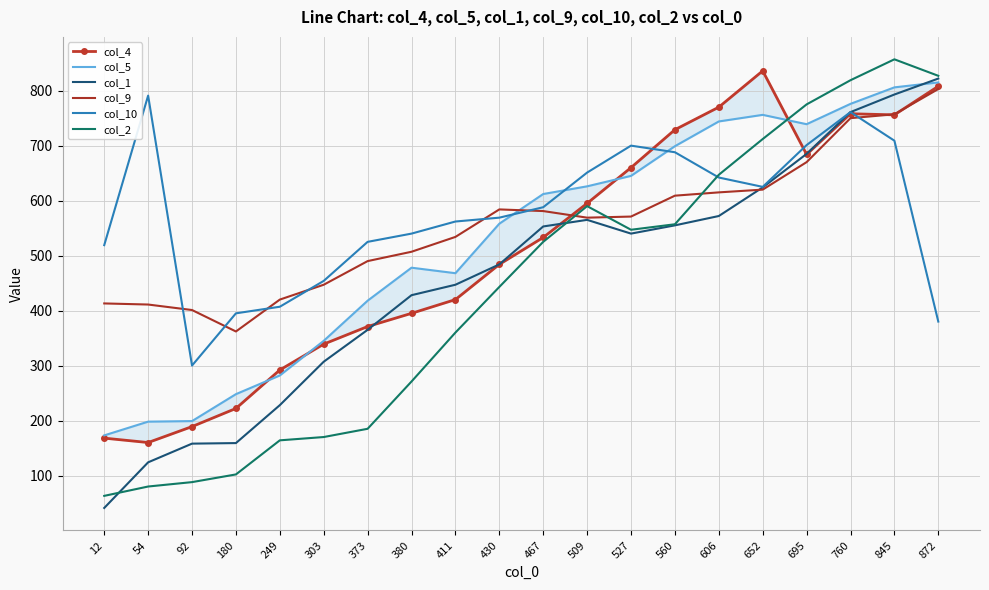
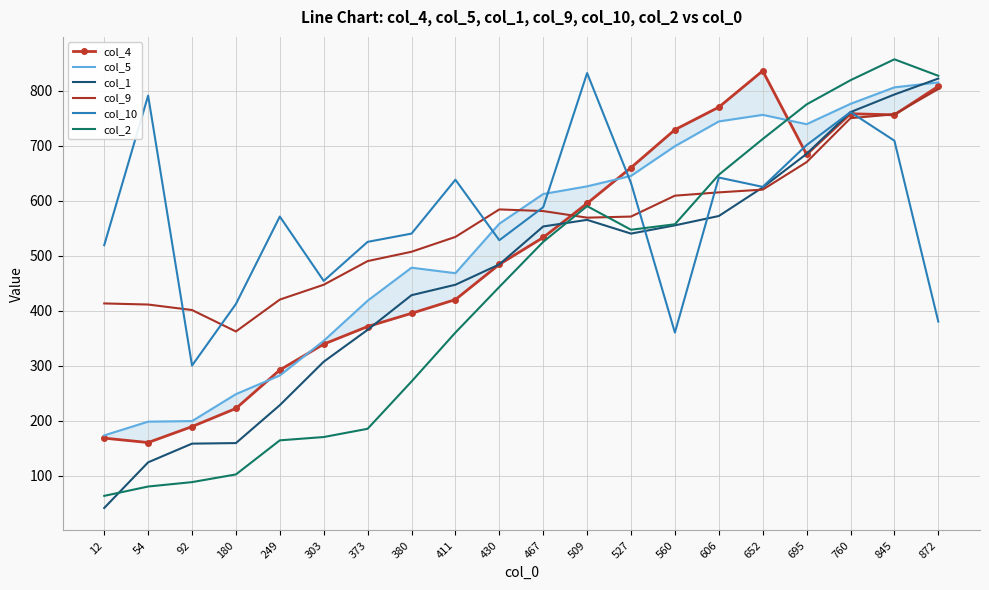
col_10, 180: 400 -> 410
col_10, 249: 410 -> 570
col_10, 411: 560 -> 640
col_10, 430: 570 -> 530
col_10, 509: 650 -> 830
col_10, 527: 700 -> 630
col_10, 560: 690 -> 360
